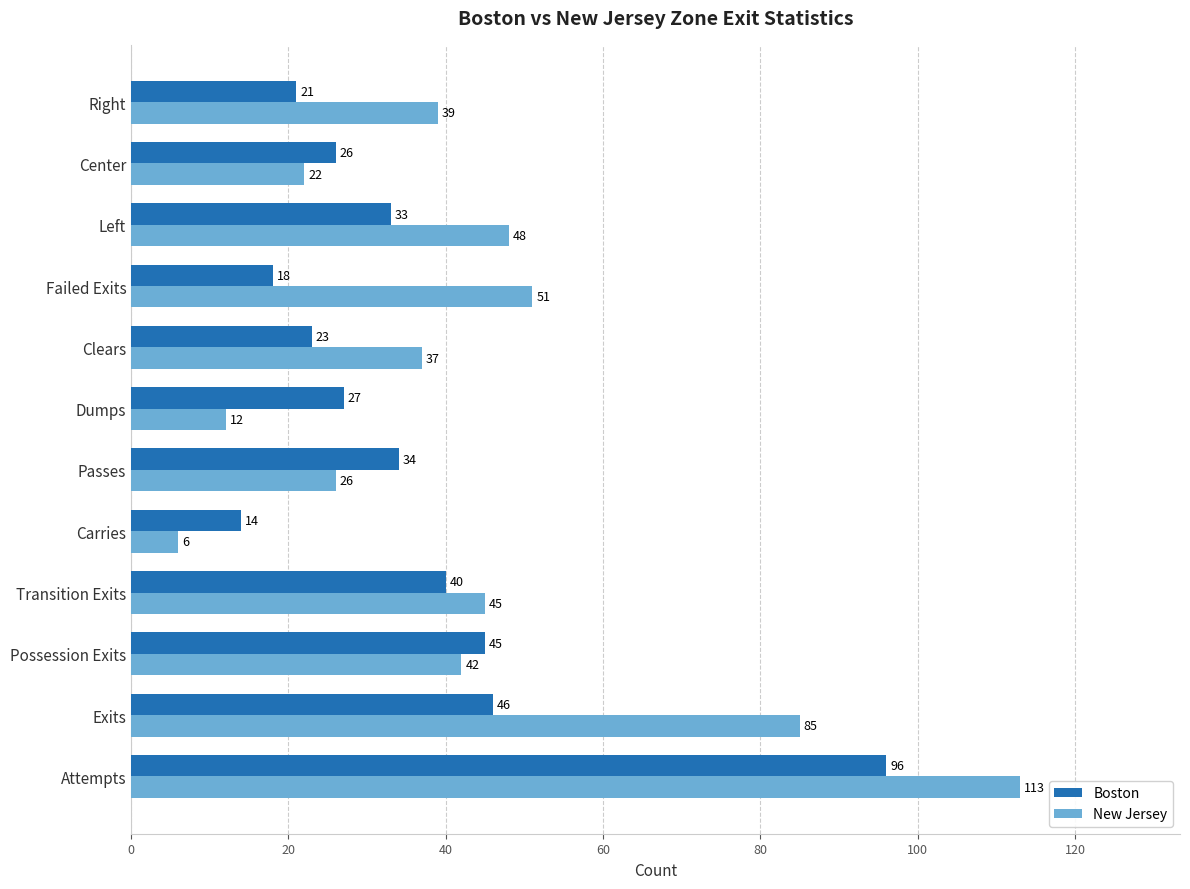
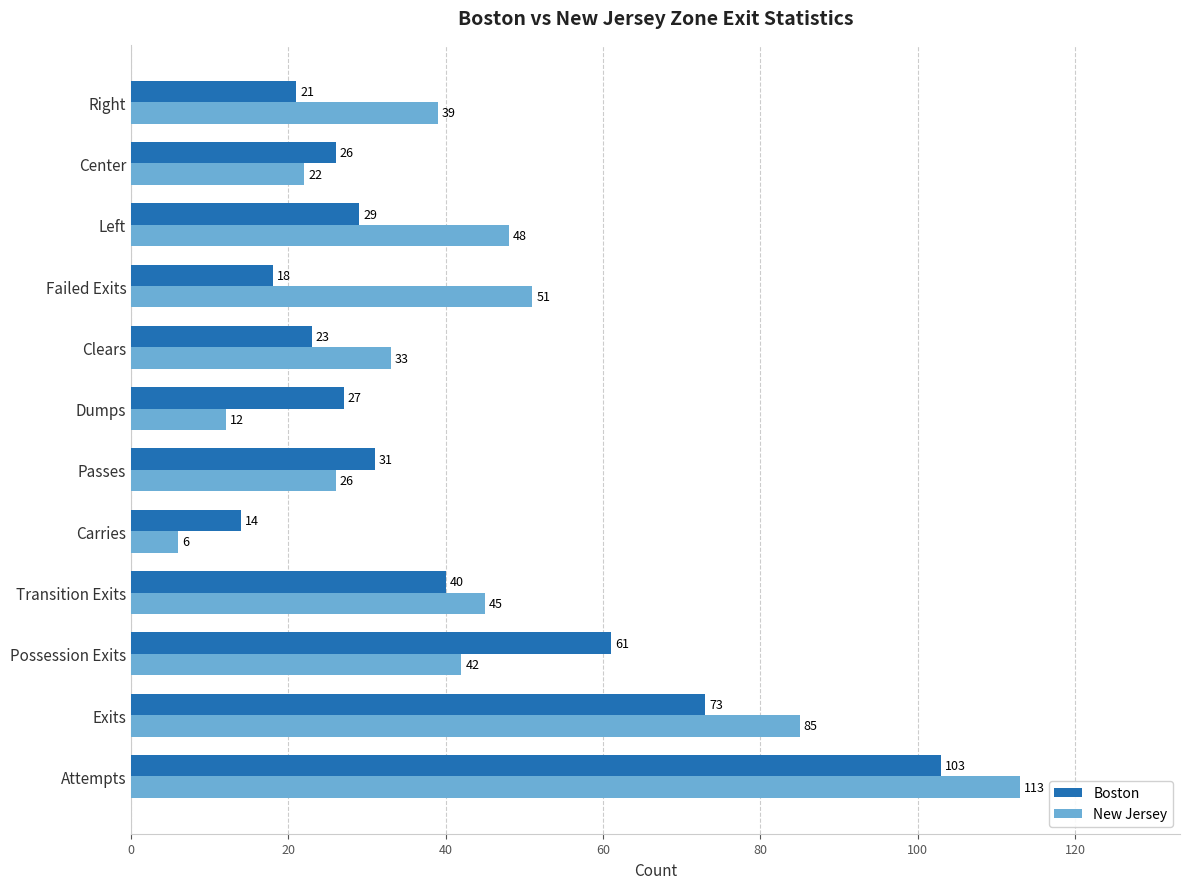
Boston, Left: 33 -> 29
New Jersey, Clears: 37 -> 33
Boston, Passes: 34 -> 31
Boston, Possession Exits: 45 -> 61
Boston, Exits: 46 -> 73
Boston, Attempts: 96 -> 103
